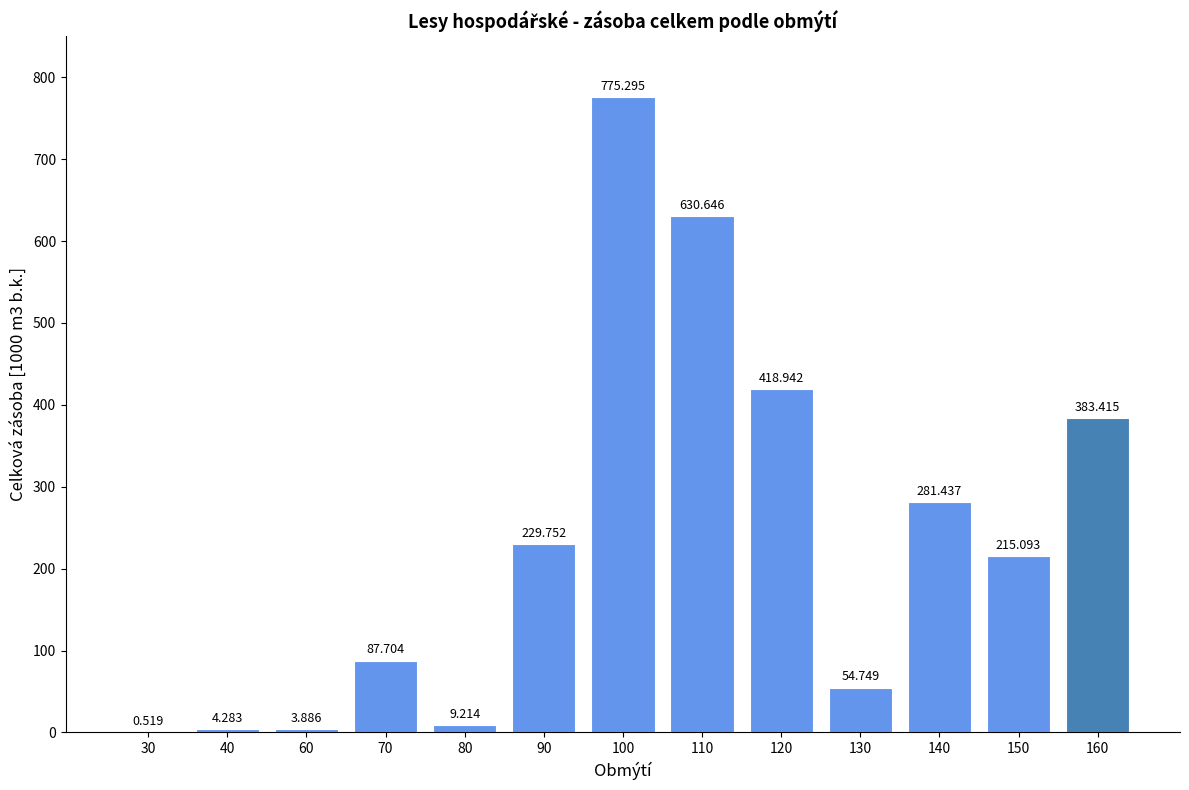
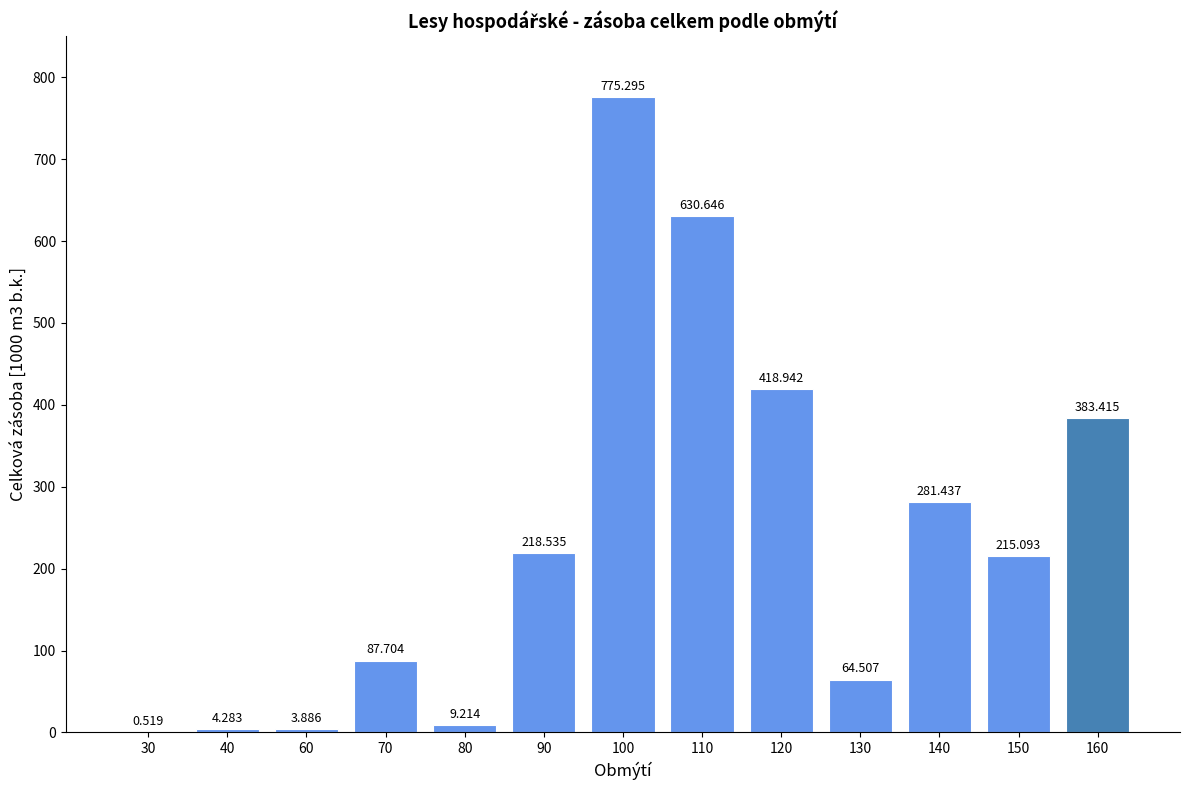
90: 229.752 -> 218.535
130: 54.749 -> 64.507
